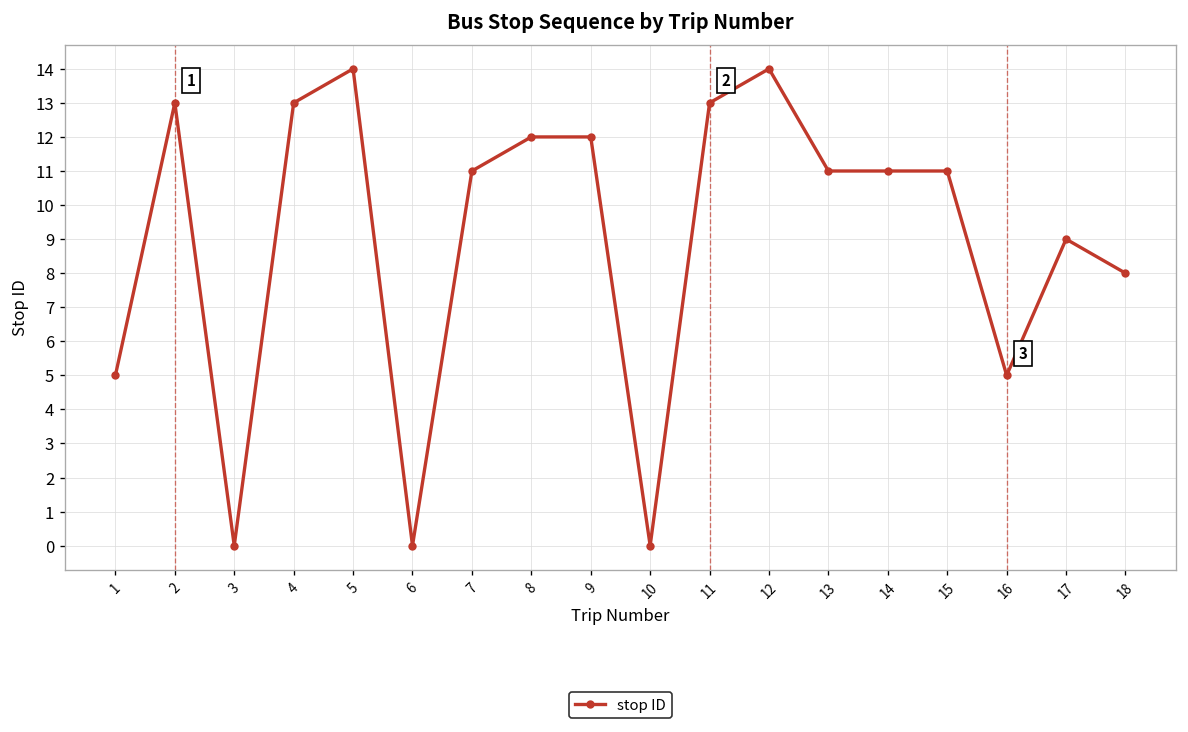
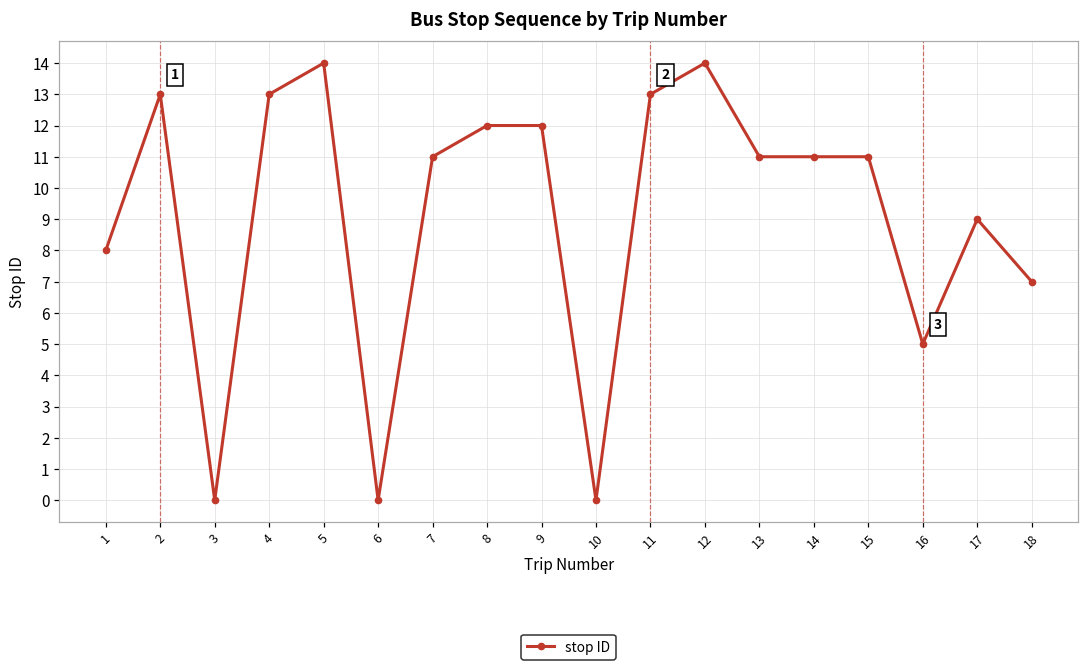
1: 5 -> 8
18: 8 -> 7
